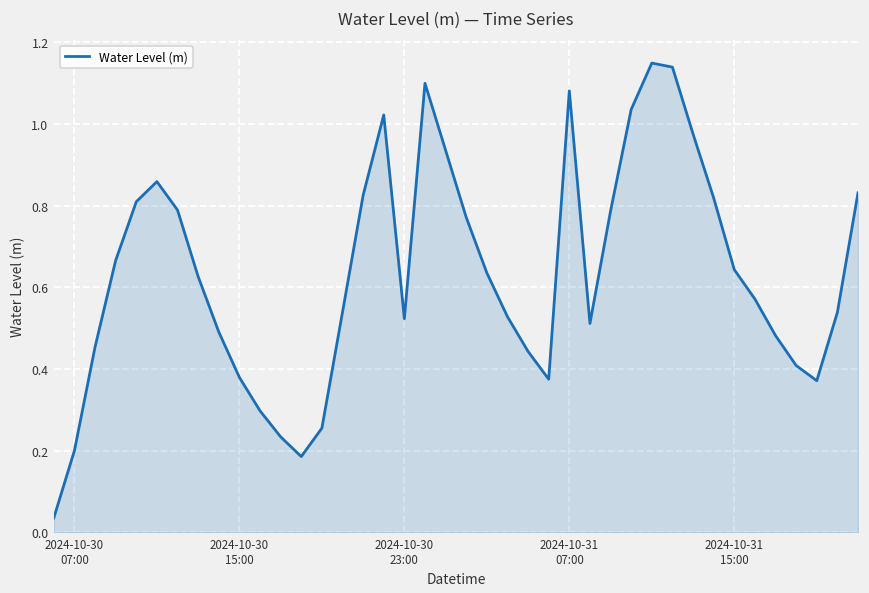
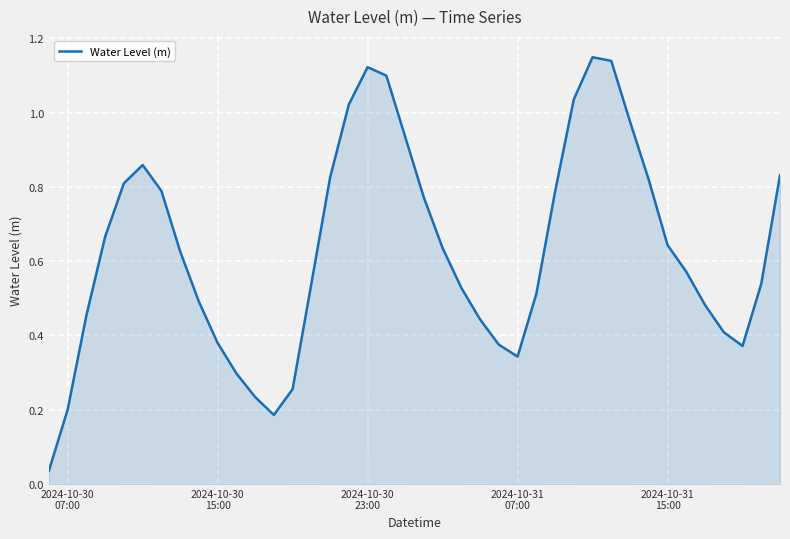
2024-10-30 23:00: 0.52 -> 1.12
2024-10-31 07:00: 1.08 -> 0.34
